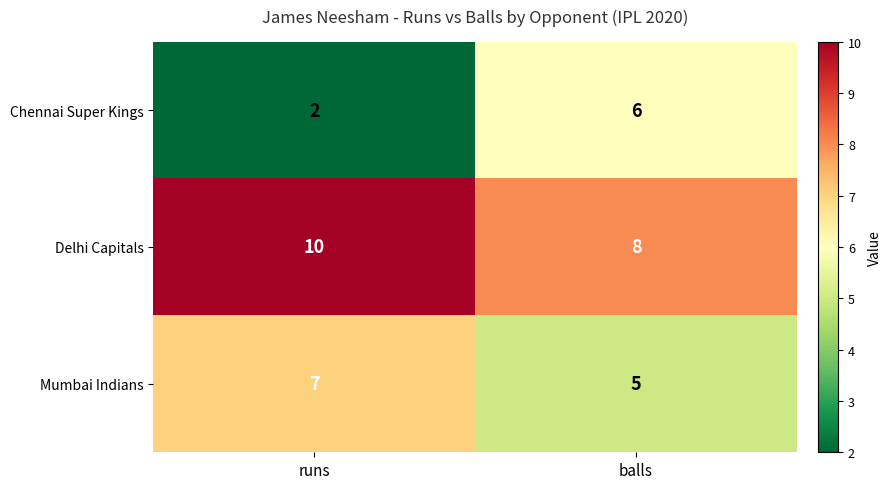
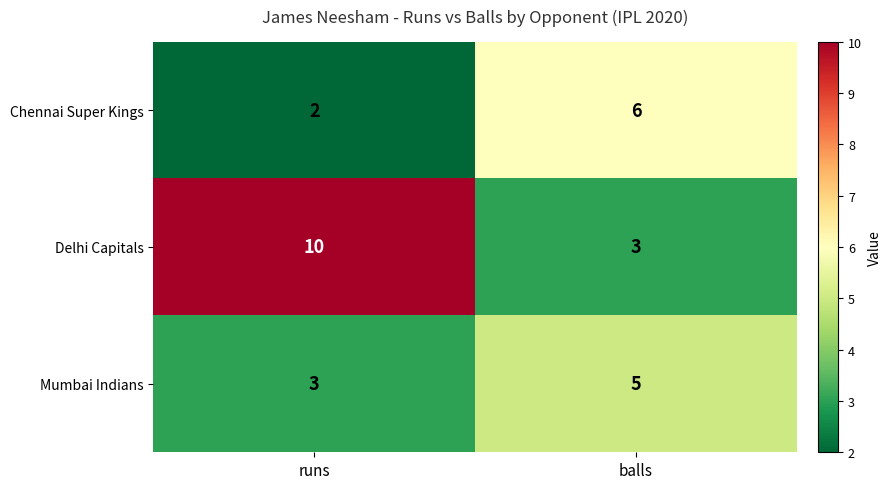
Delhi Capitals, balls: 8 -> 3
Mumbai Indians, runs: 7 -> 3
